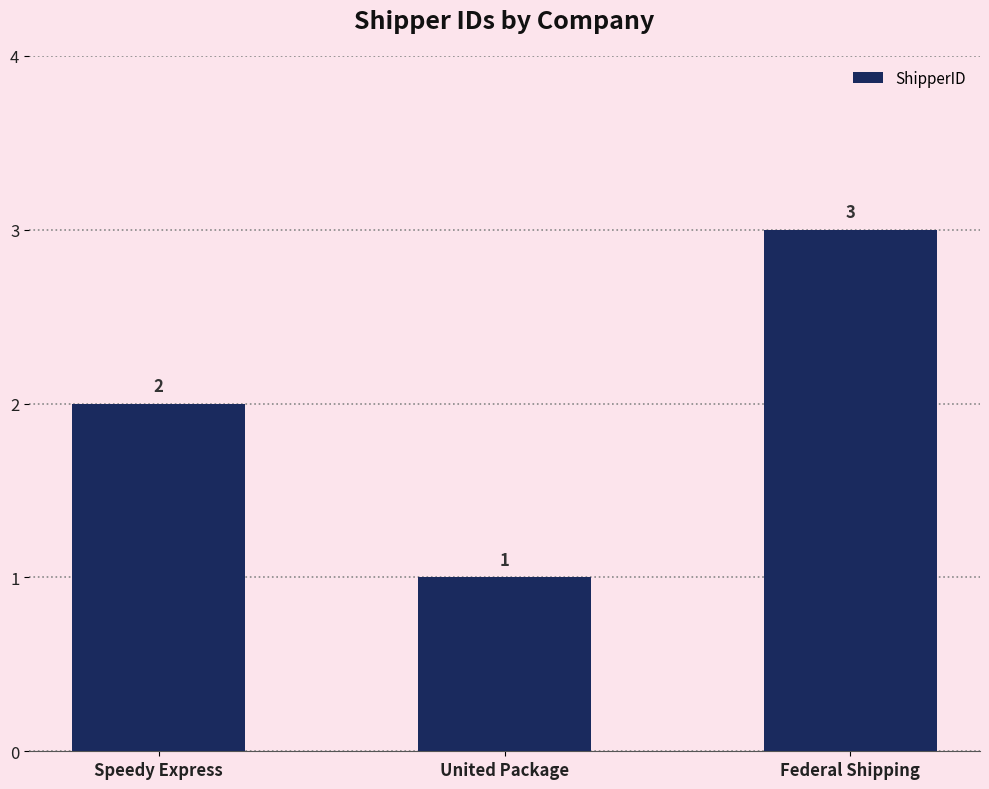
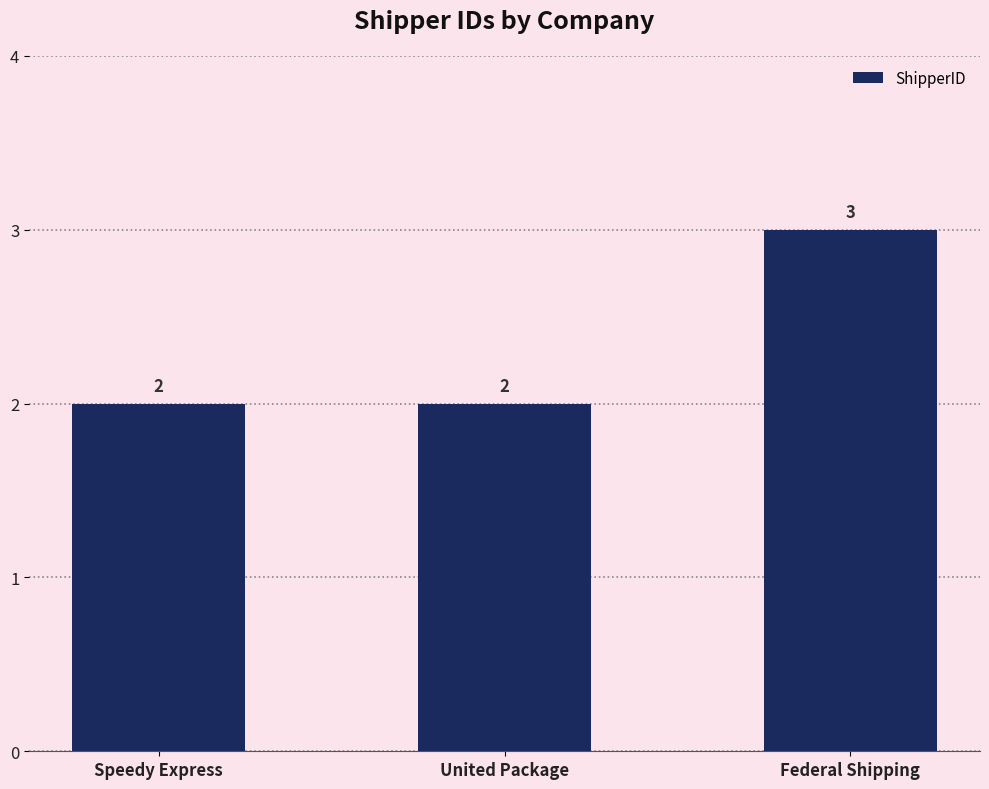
United Package: 1 -> 2
